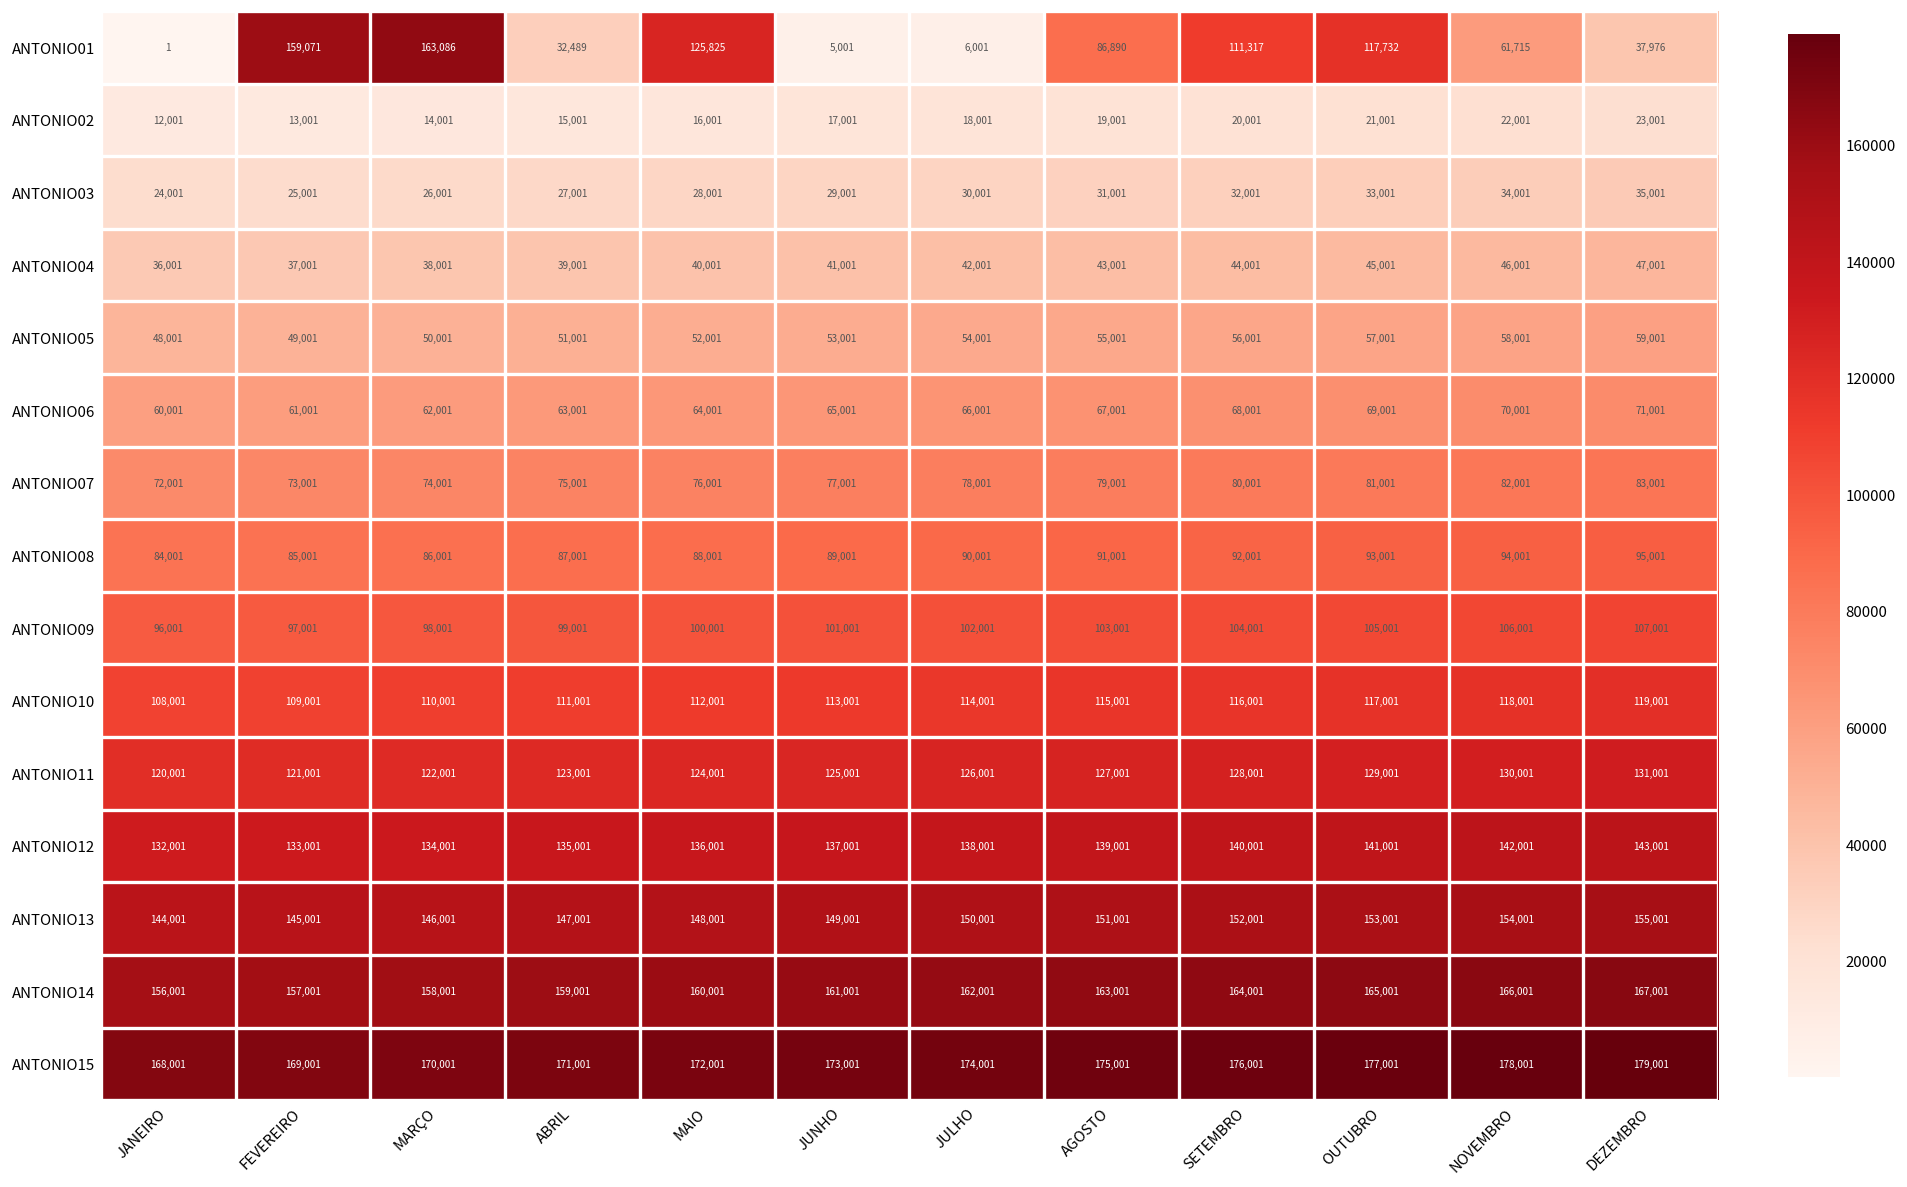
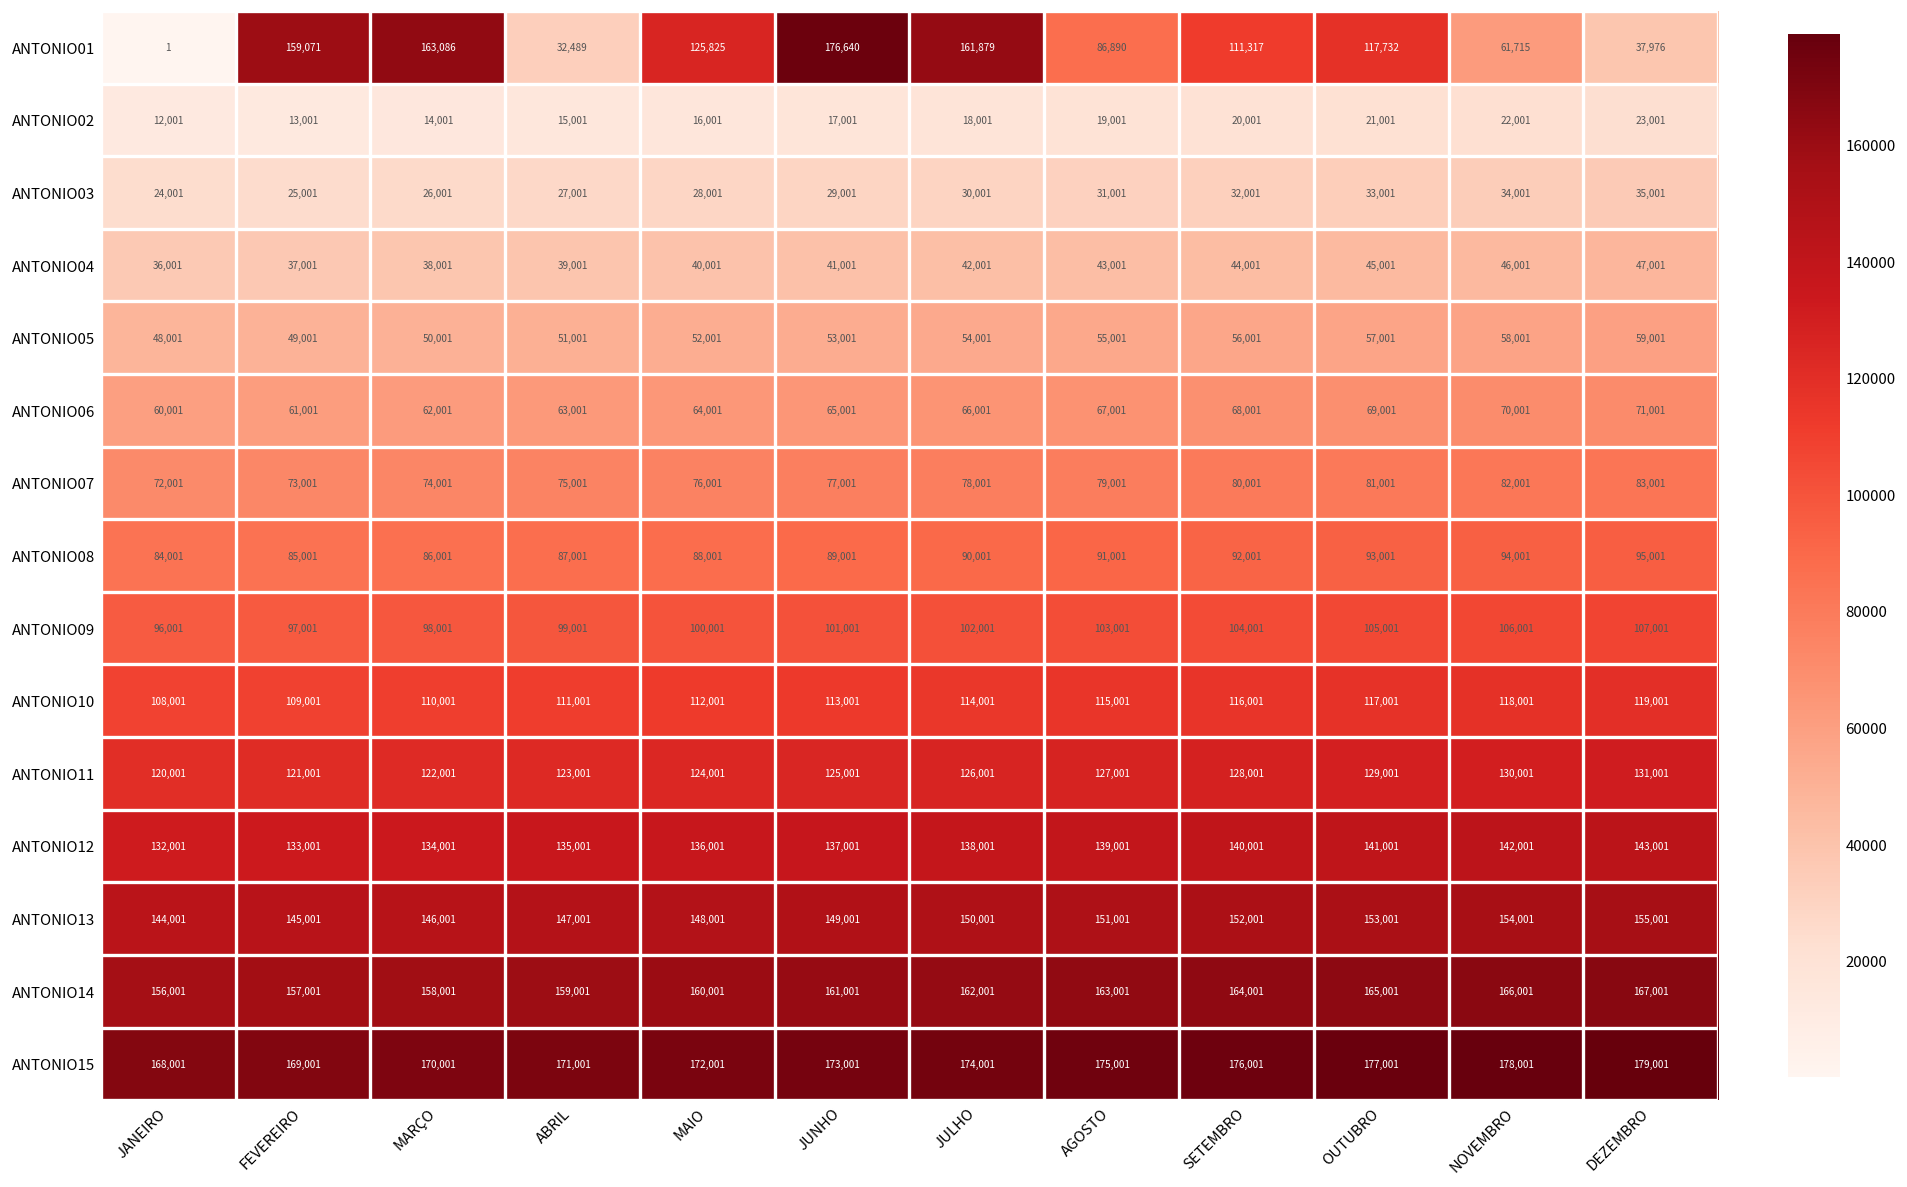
ANTONIO01, JUNHO: 5,001 -> 176,640
ANTONIO01, JULHO: 6,001 -> 161,879
